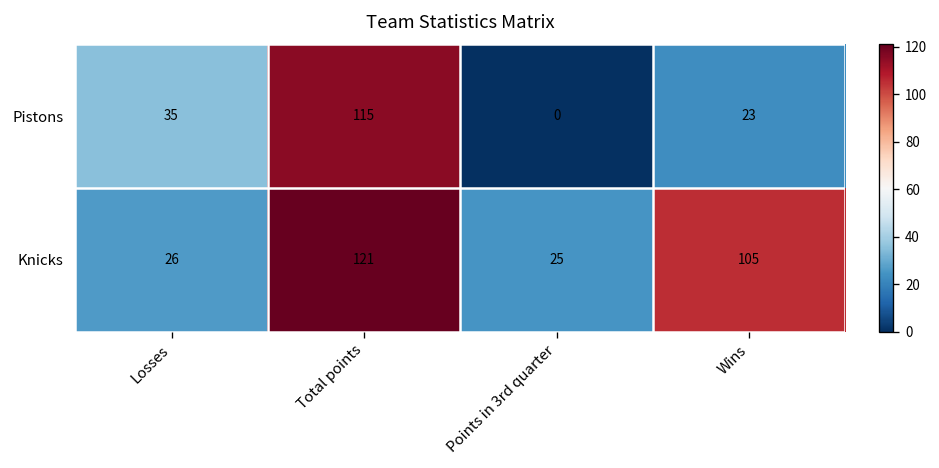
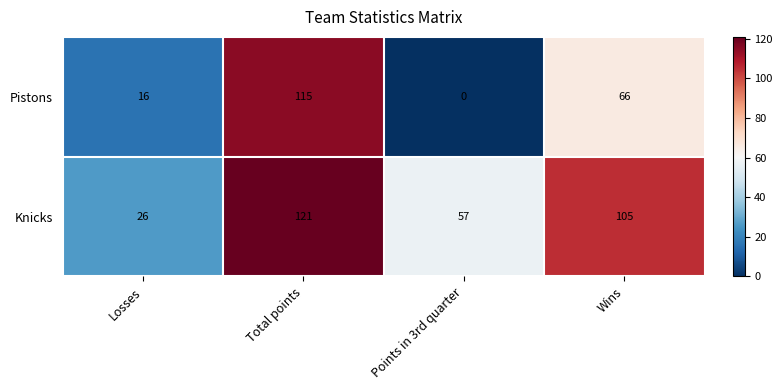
Pistons, Losses: 35 -> 16
Pistons, Wins: 23 -> 66
Knicks, Points in 3rd quarter: 25 -> 57
